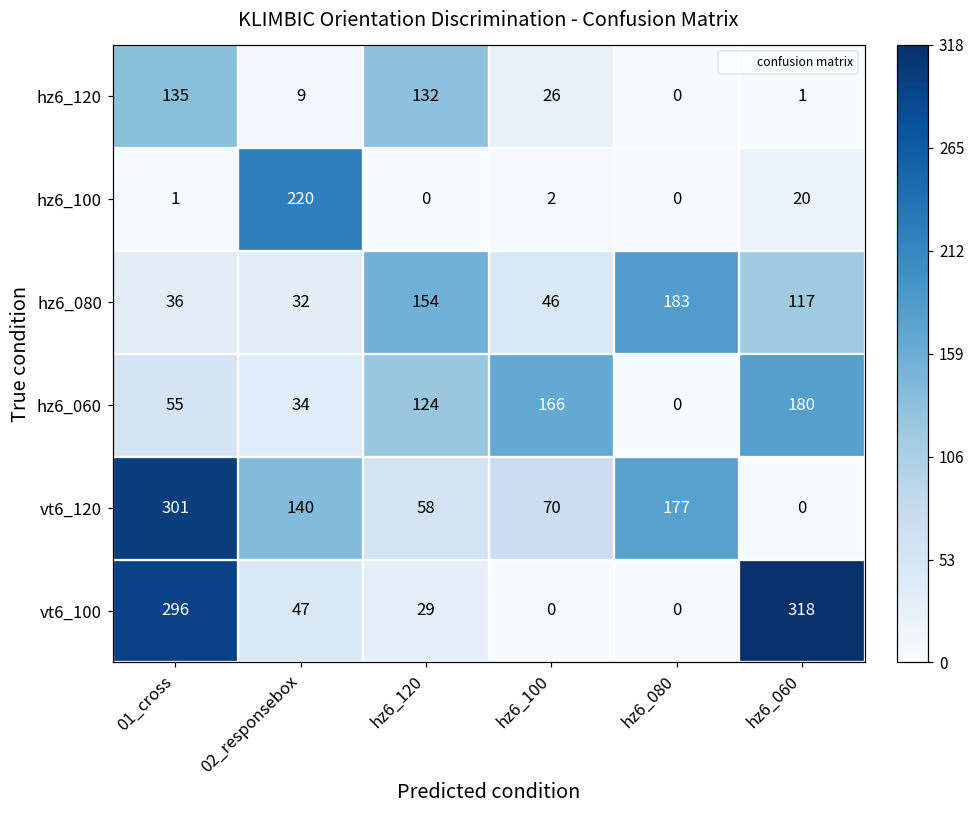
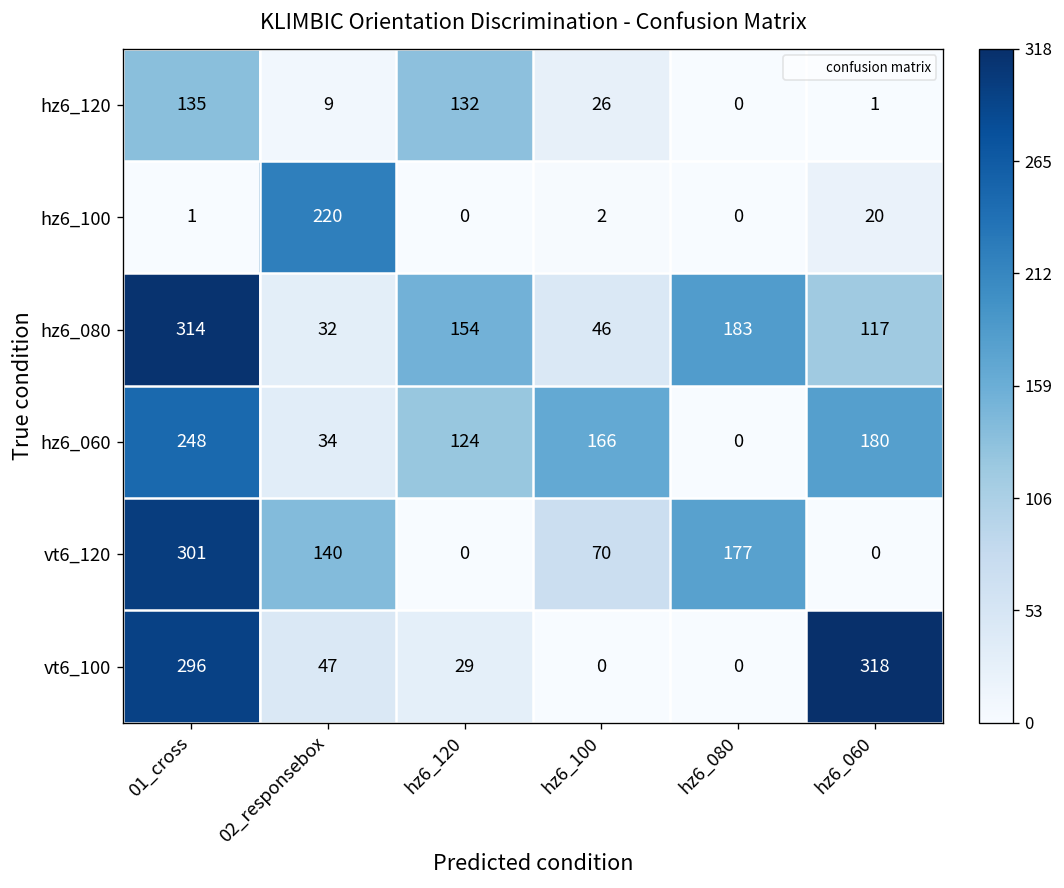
hz6_080, 01_cross: 36 -> 314
hz6_060, 01_cross: 55 -> 248
vt6_120, hz6_120: 58 -> 0
